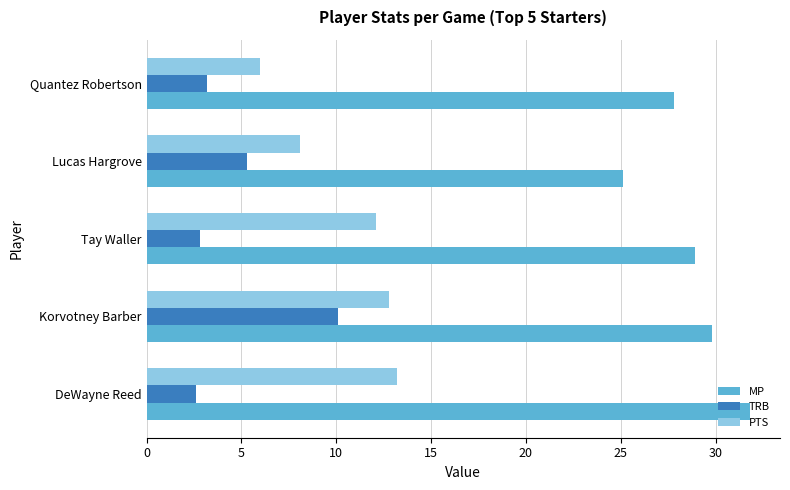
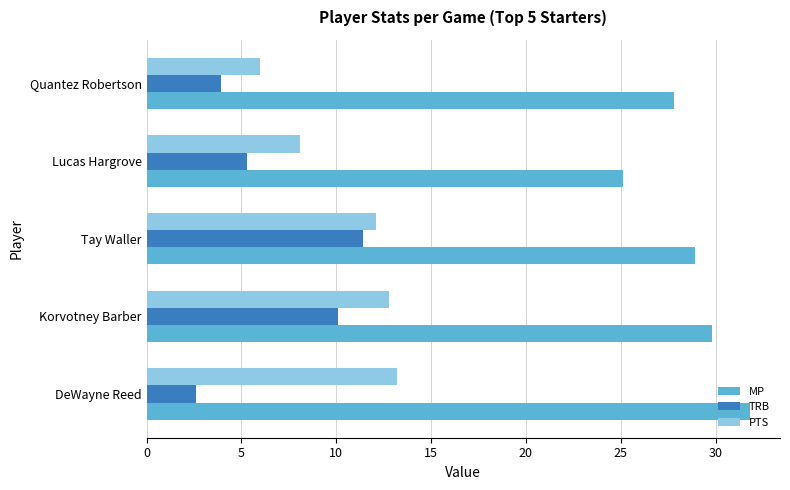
TRB, Quantez Robertson: 3.2 -> 3.9
TRB, Tay Waller: 2.8 -> 11.4
